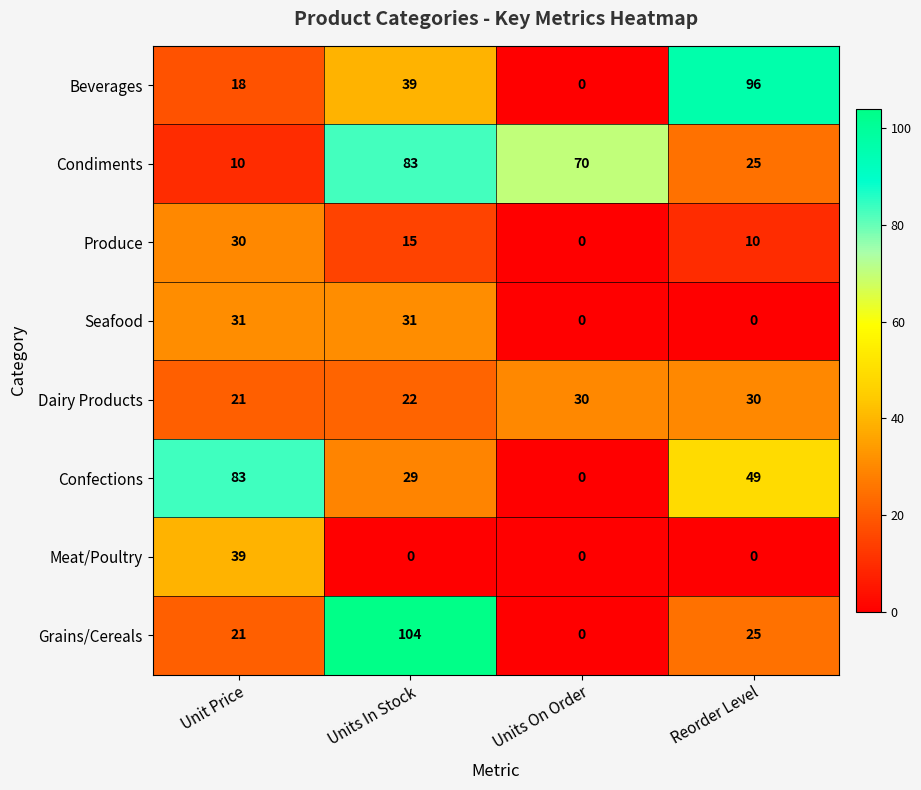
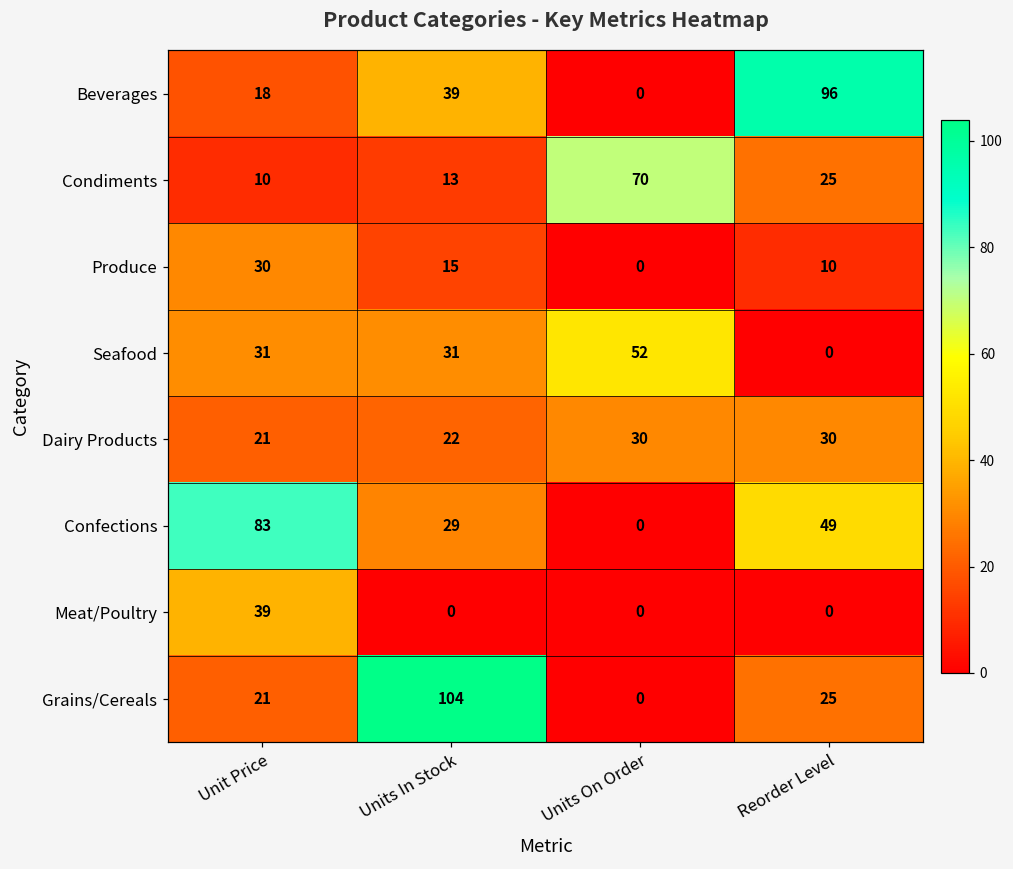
Condiments, Units In Stock: 83 -> 13
Seafood, Units On Order: 0 -> 52
